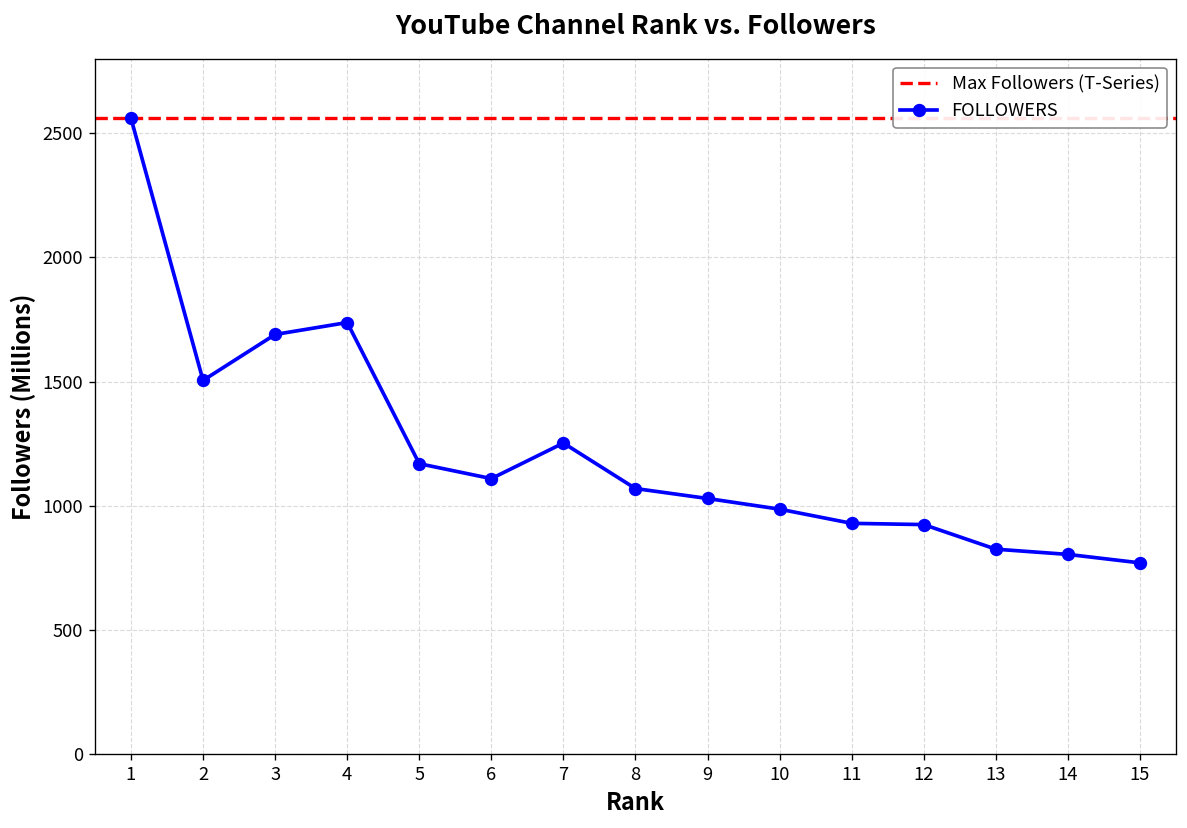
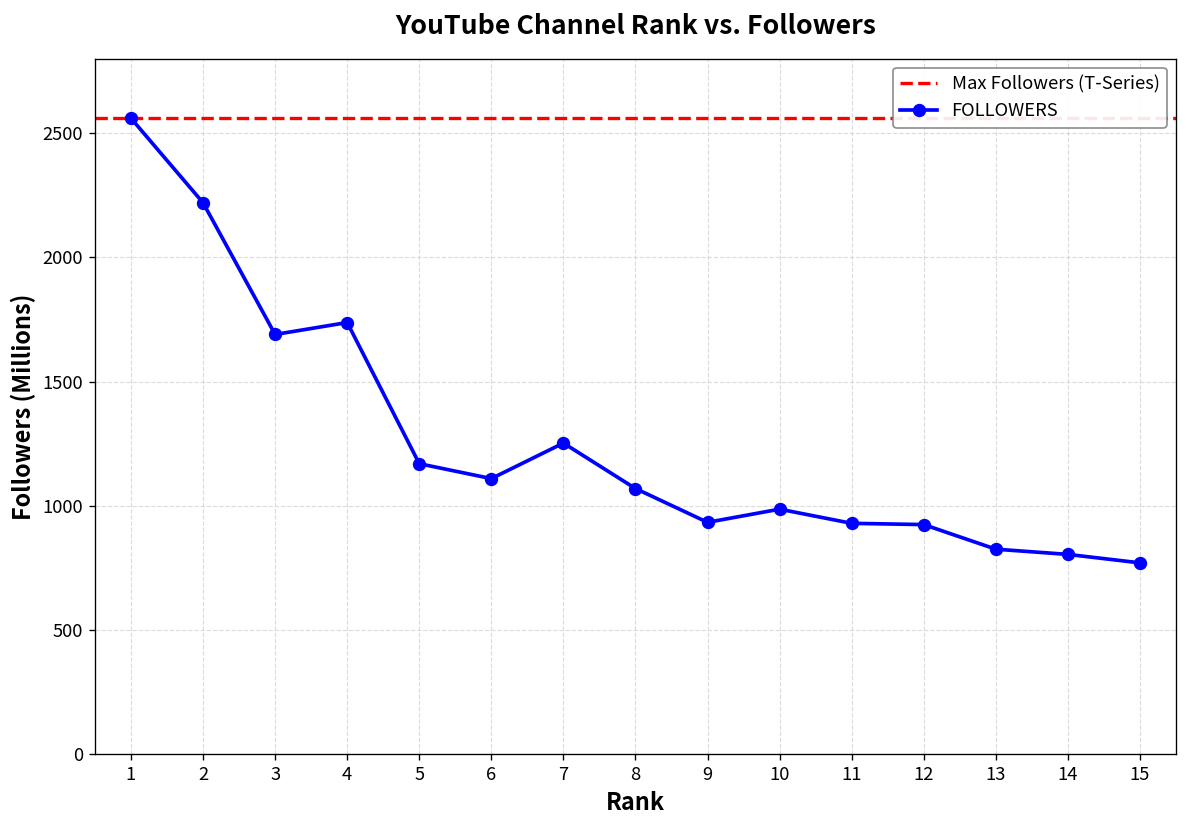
2: 1510 -> 2220
9: 1030 -> 930
